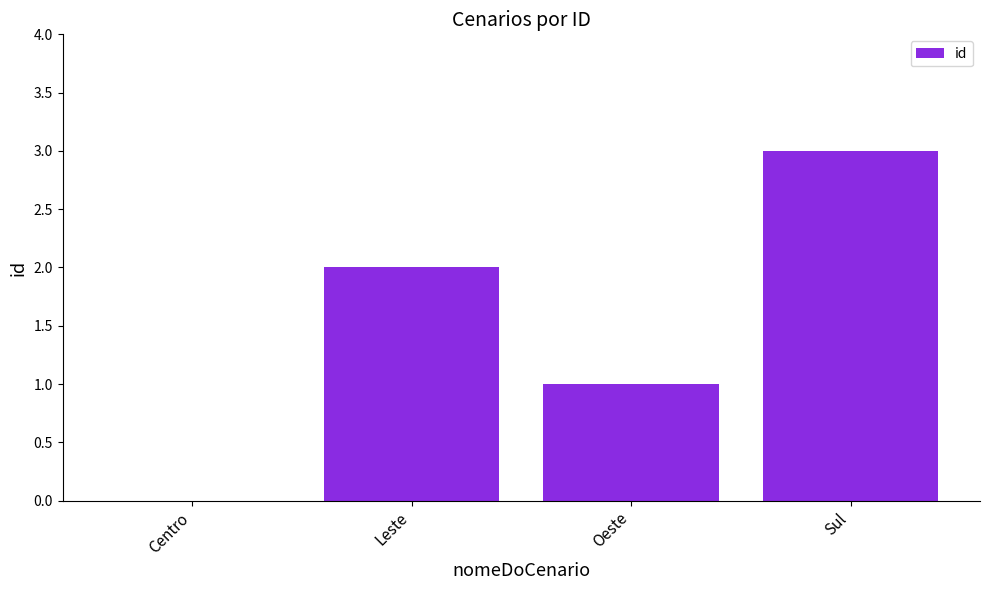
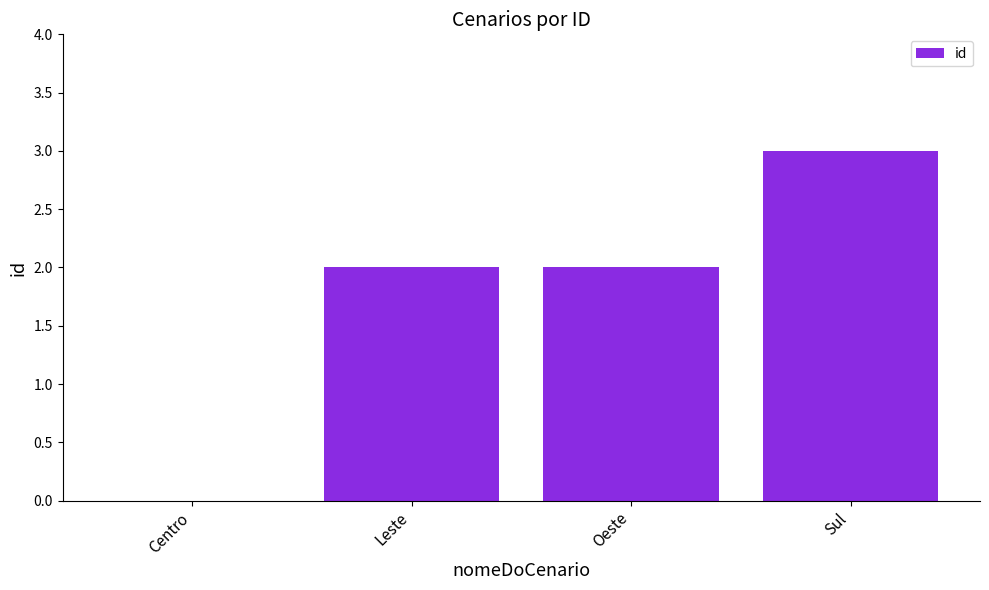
Oeste: 1 -> 2
